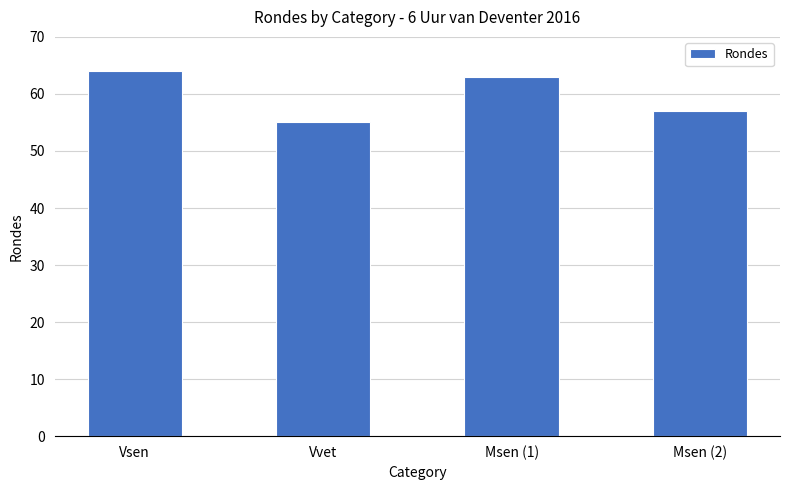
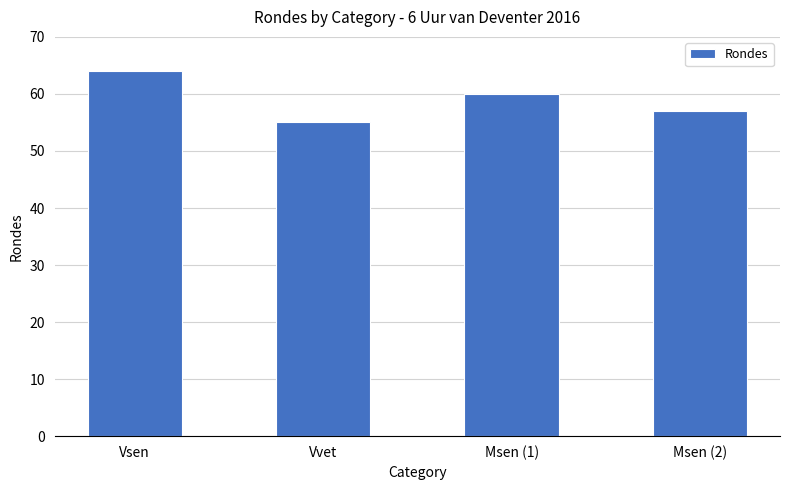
Msen (1): 63 -> 60
